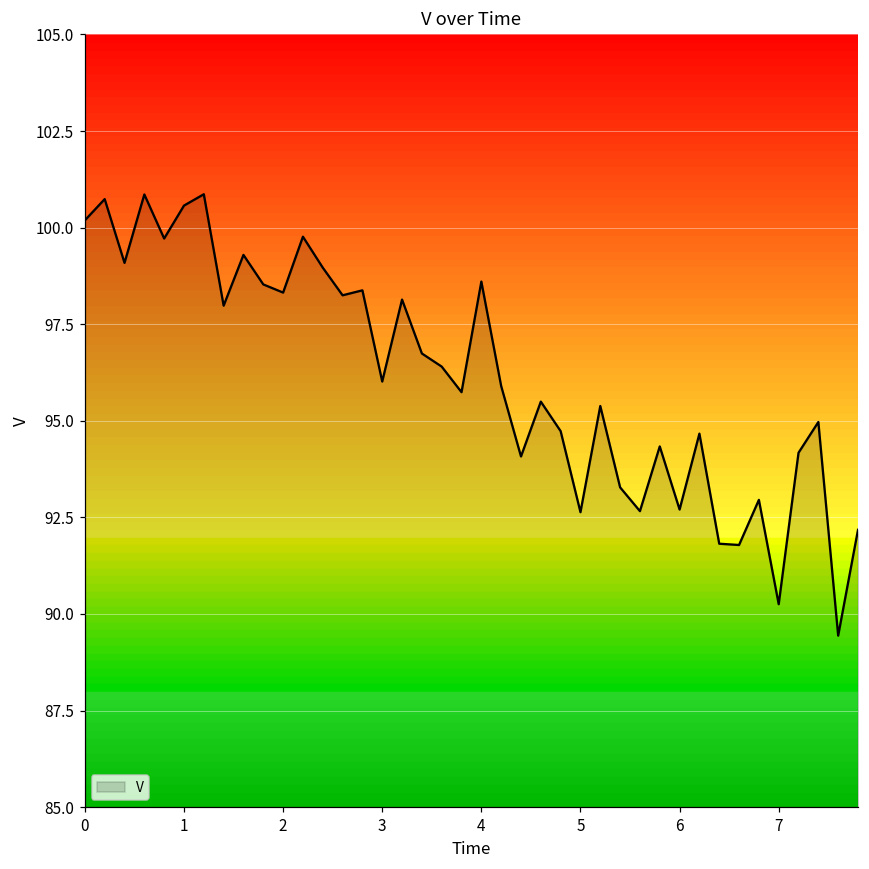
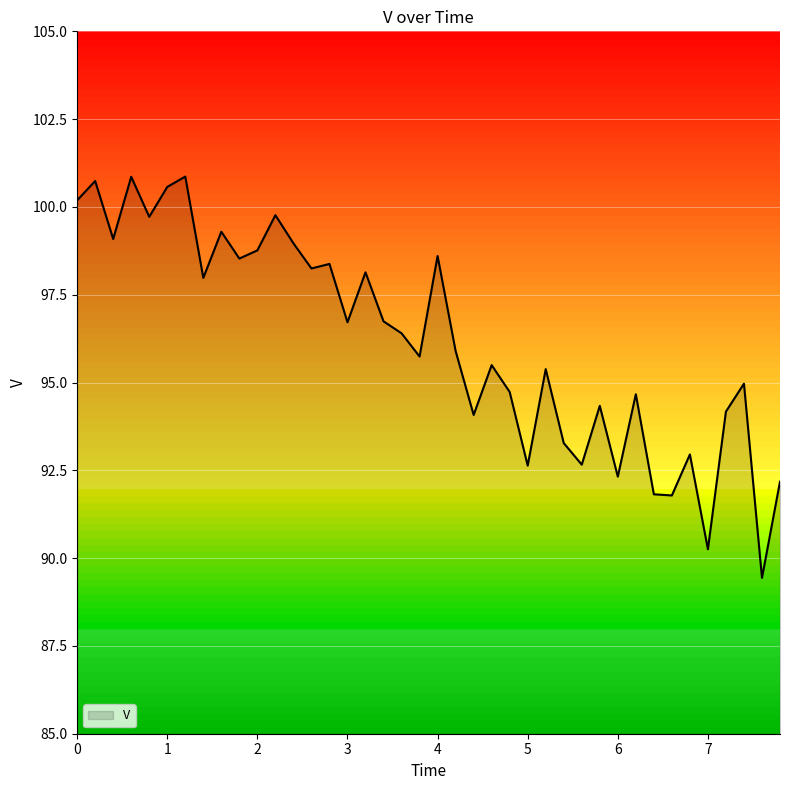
2: 98.3 -> 98.8
3: 96.0 -> 96.7
6: 92.7 -> 92.3
